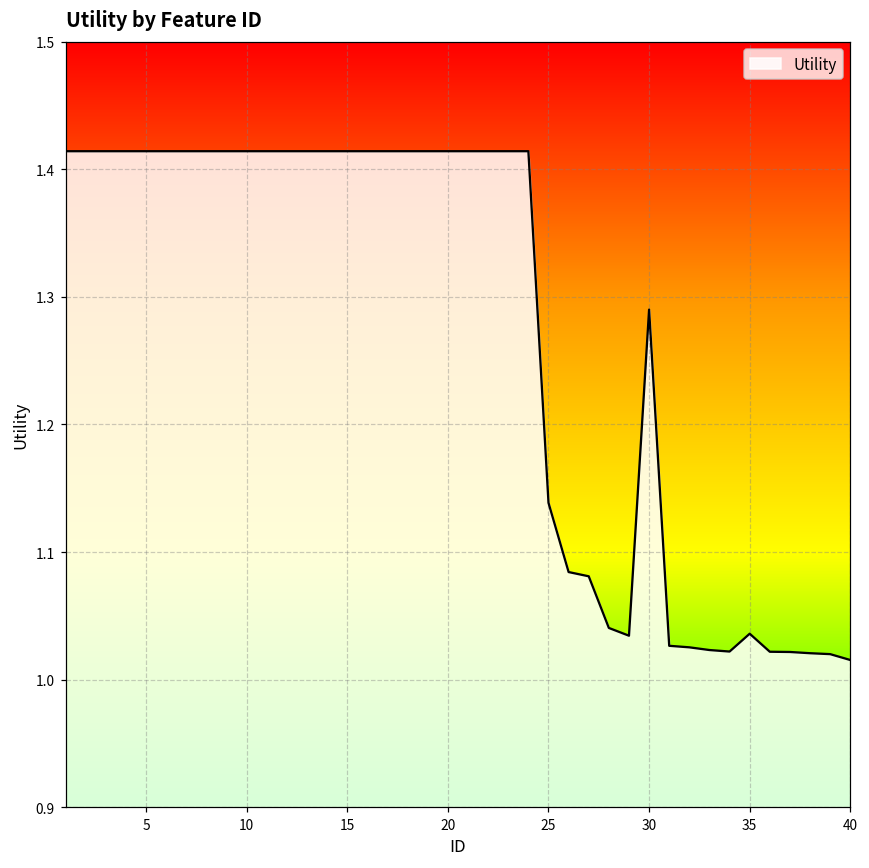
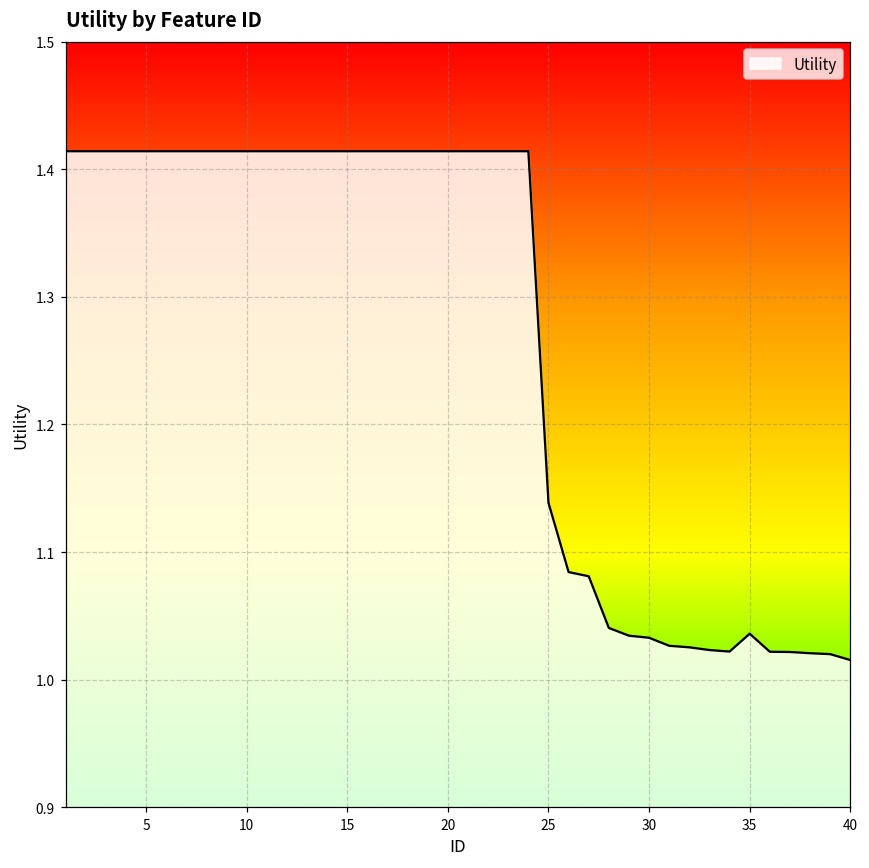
30: 1.290 -> 1.033
